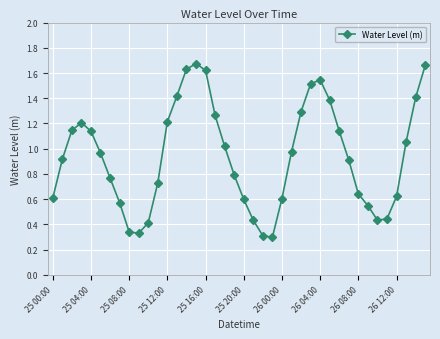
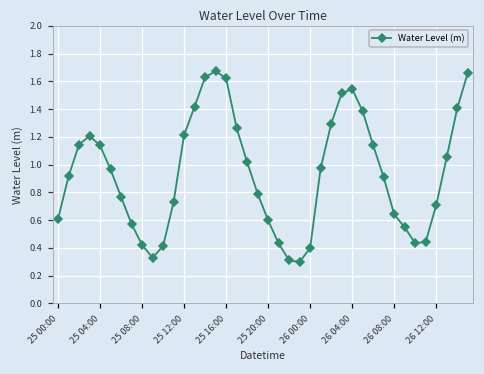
25 08:00: 0.34 -> 0.42
26 00:00: 0.60 -> 0.40
26 12:00: 0.62 -> 0.71
